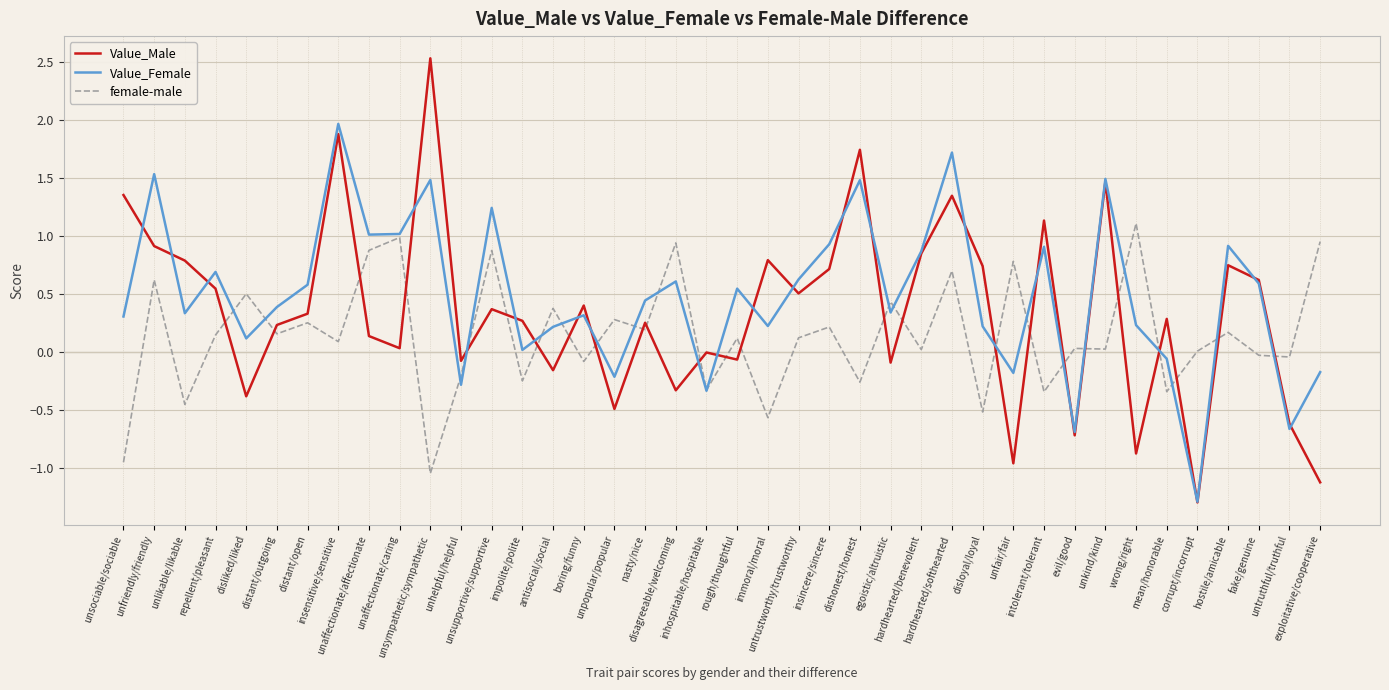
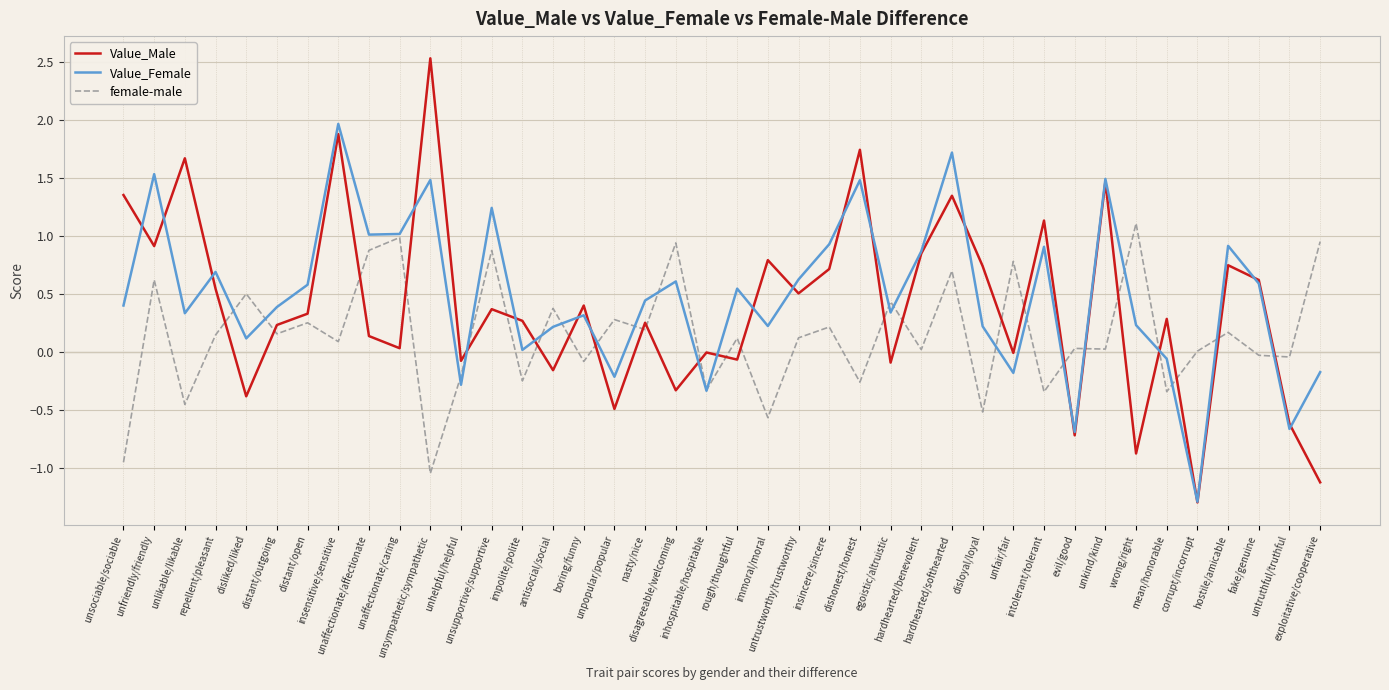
Value_Female, unsociable/sociable: 0.30 -> 0.40
Value_Male, unlikable/likable: 0.79 -> 1.67
Value_Male, unfair/fair: -0.96 -> -0.01
